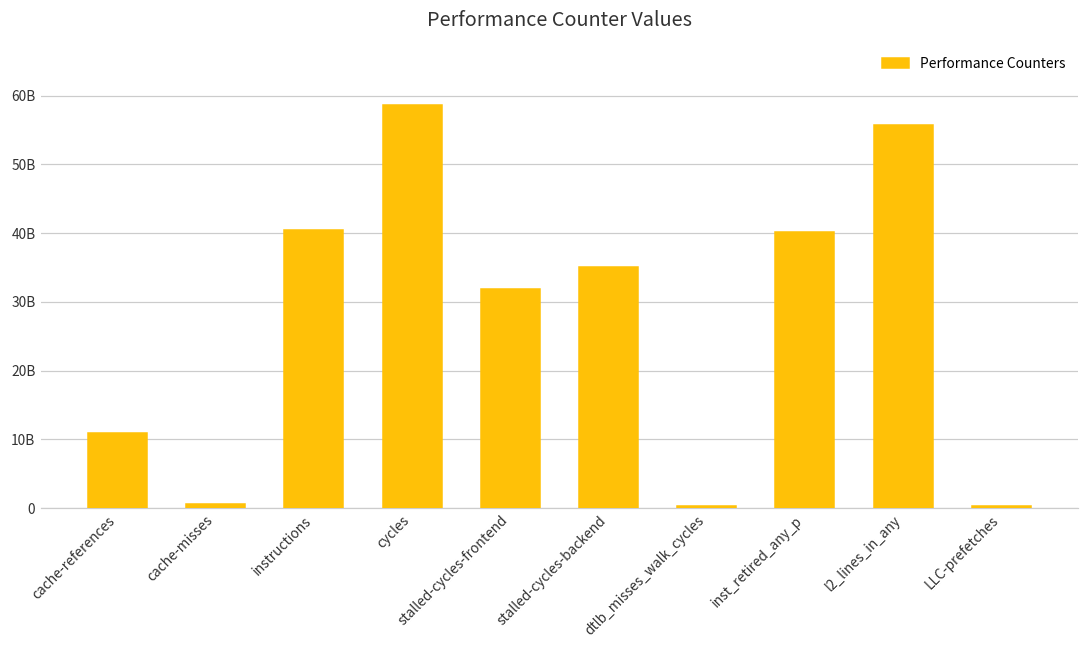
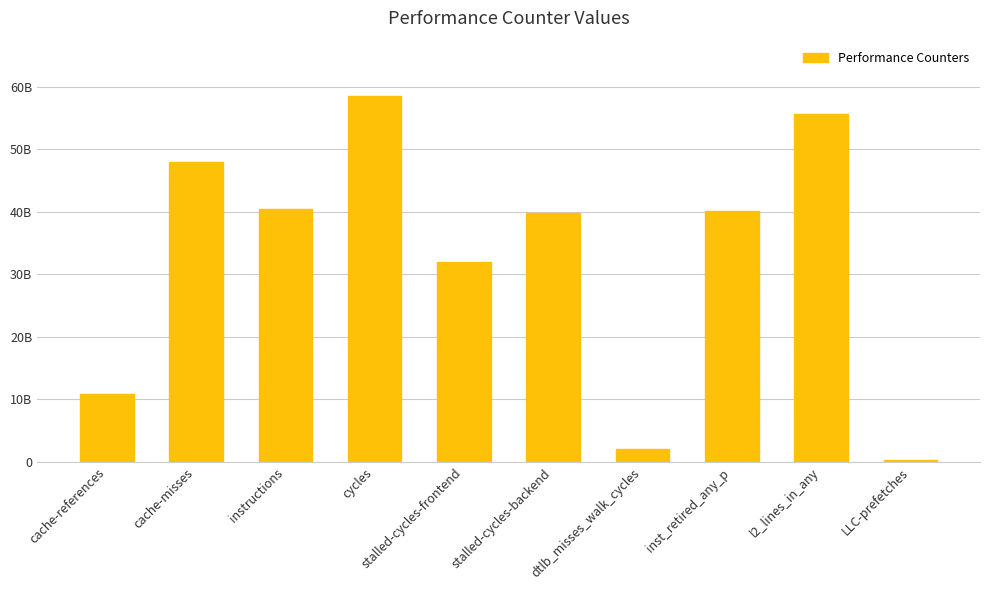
cache-misses: 1000000000 -> 48000000000
stalled-cycles-backend: 35000000000 -> 40000000000
dtlb_misses_walk_cycles: 0 -> 2000000000
